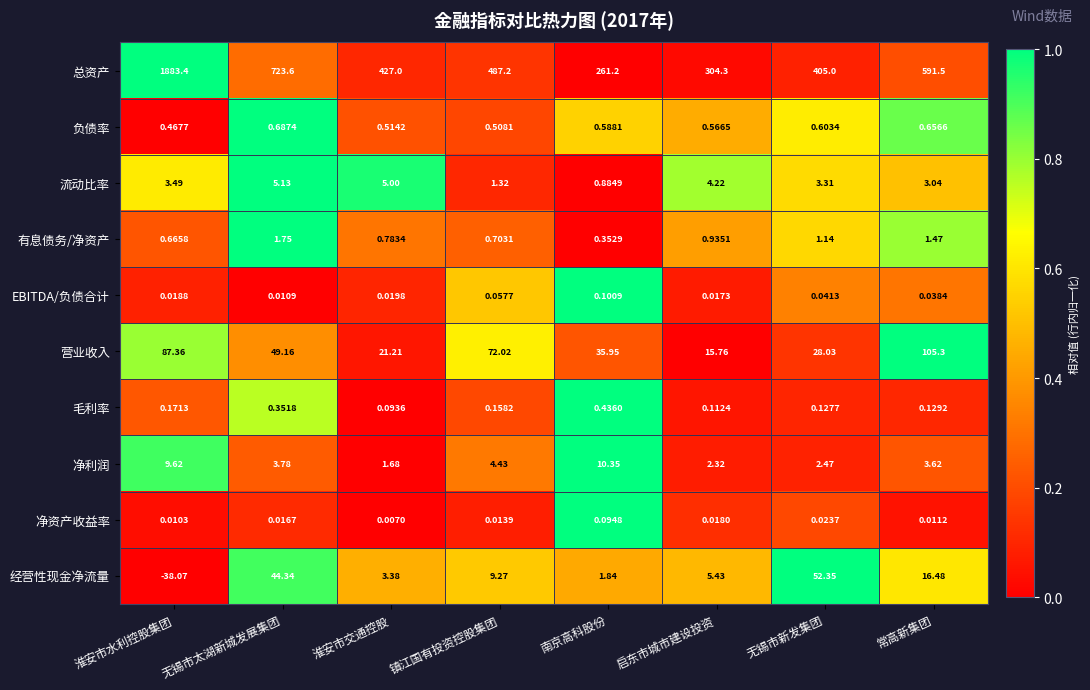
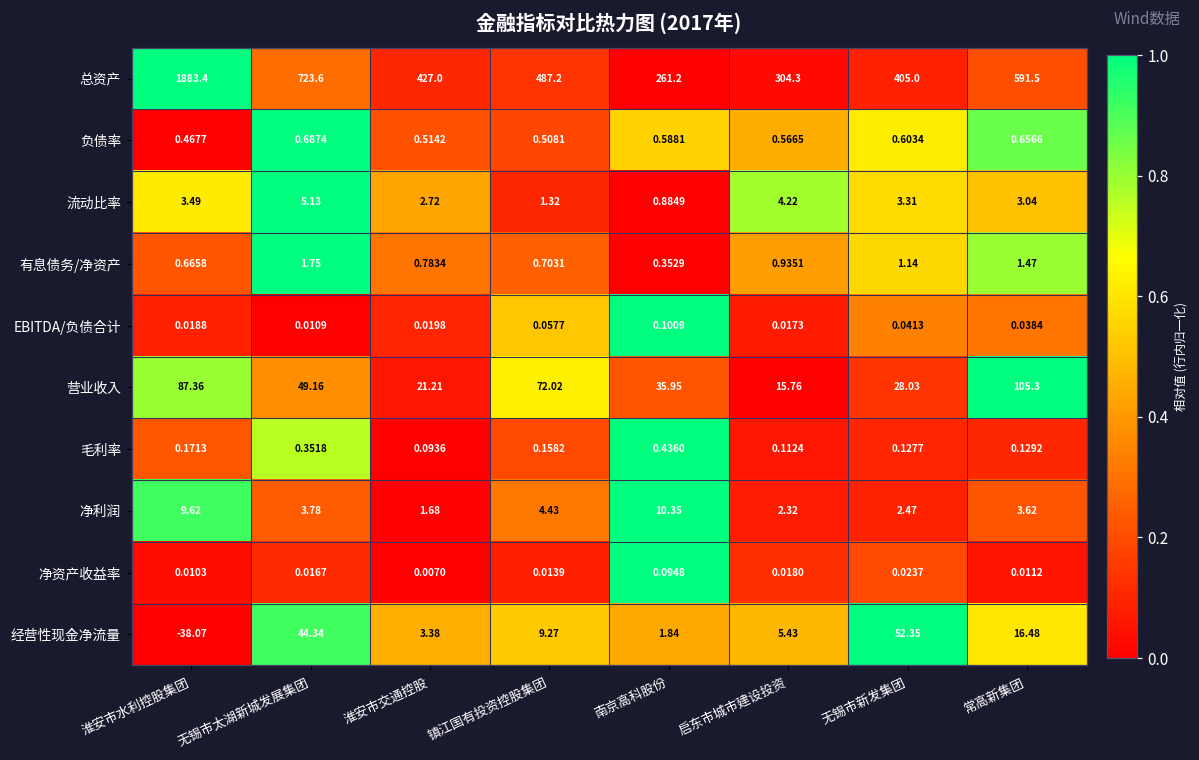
流动比率, 淮安市交通控股: 5.00 -> 2.72
